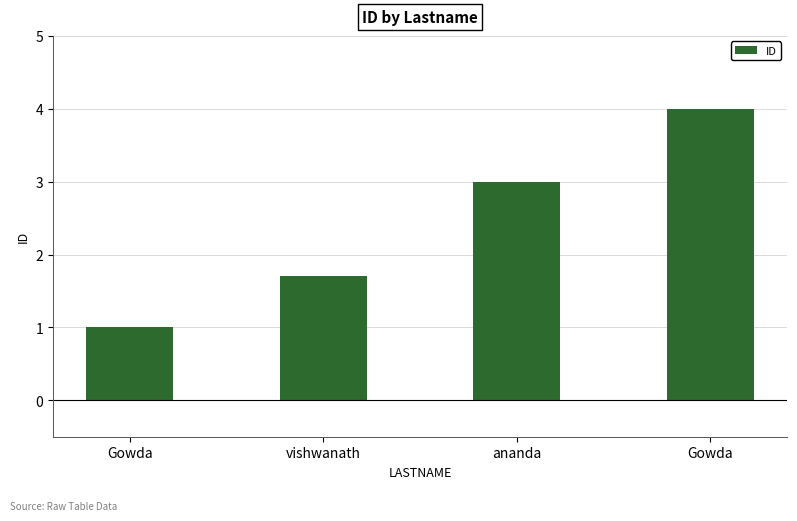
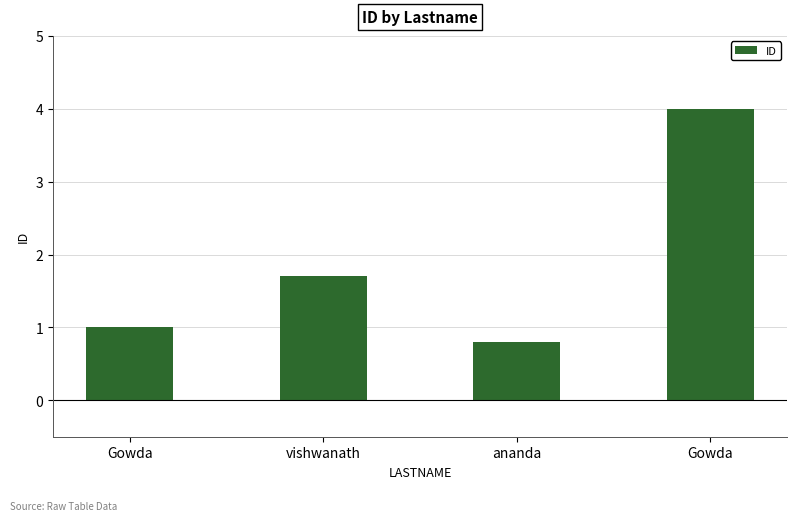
ananda: 3.0 -> 0.8
